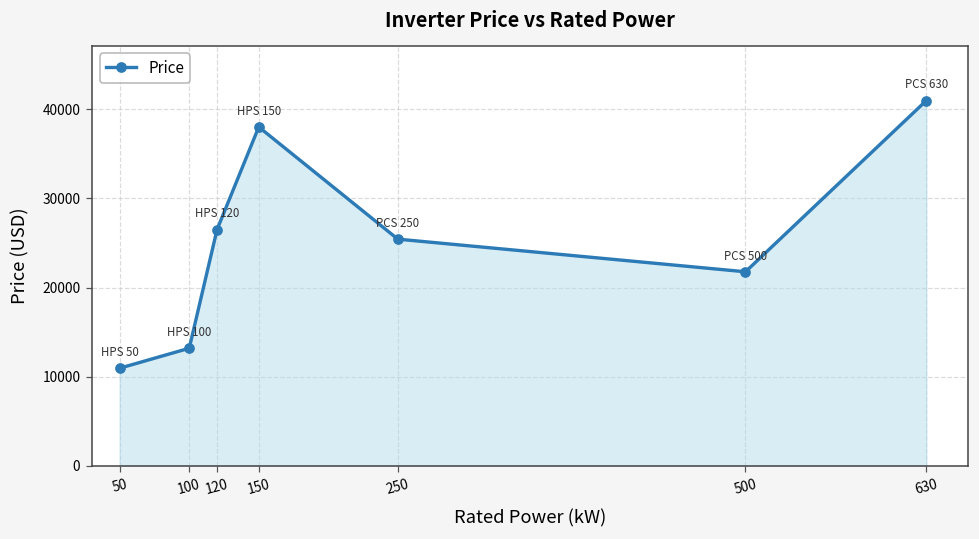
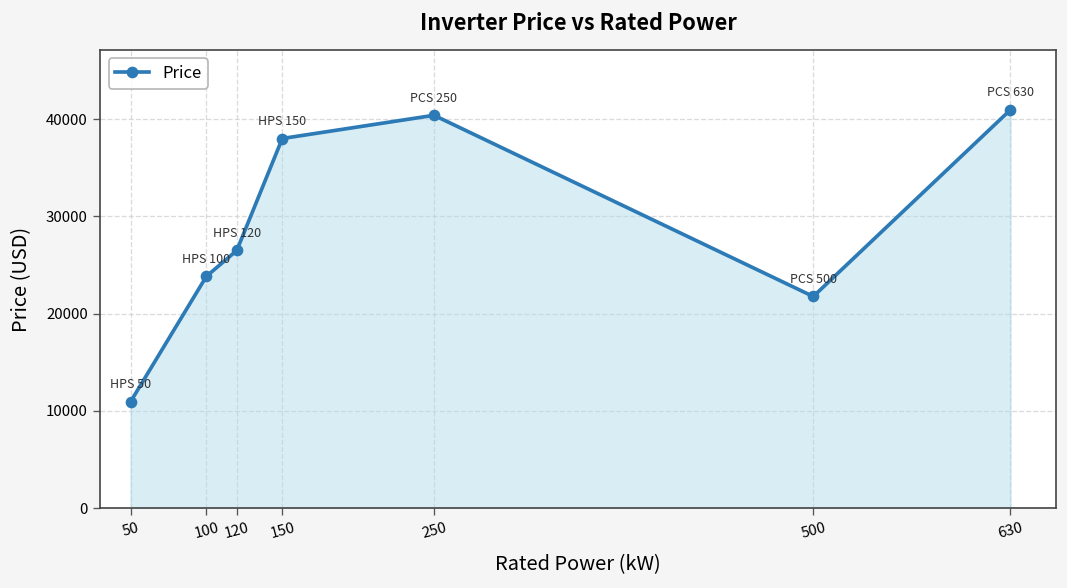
100: 13000 -> 24000
250: 25000 -> 40000
